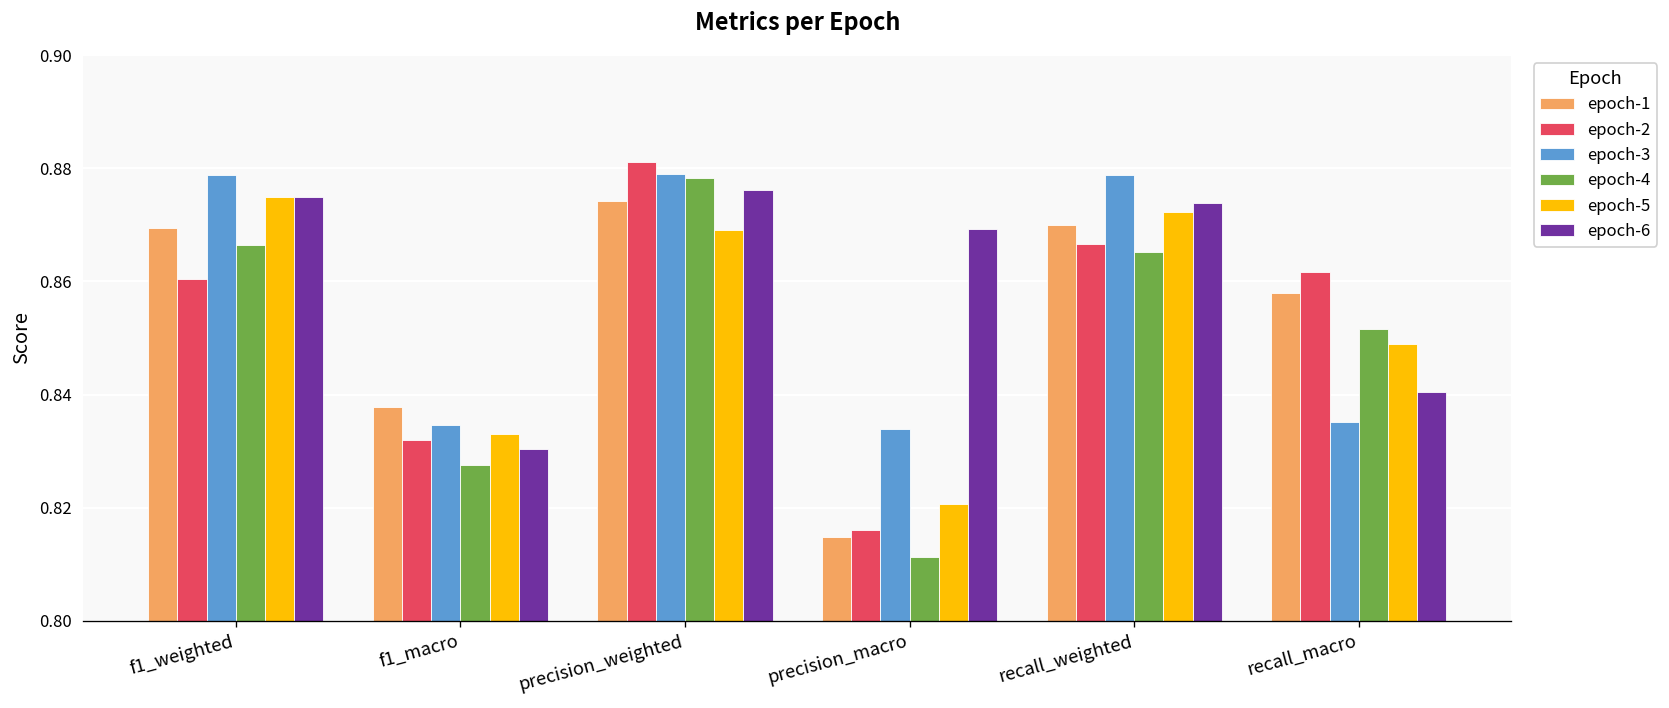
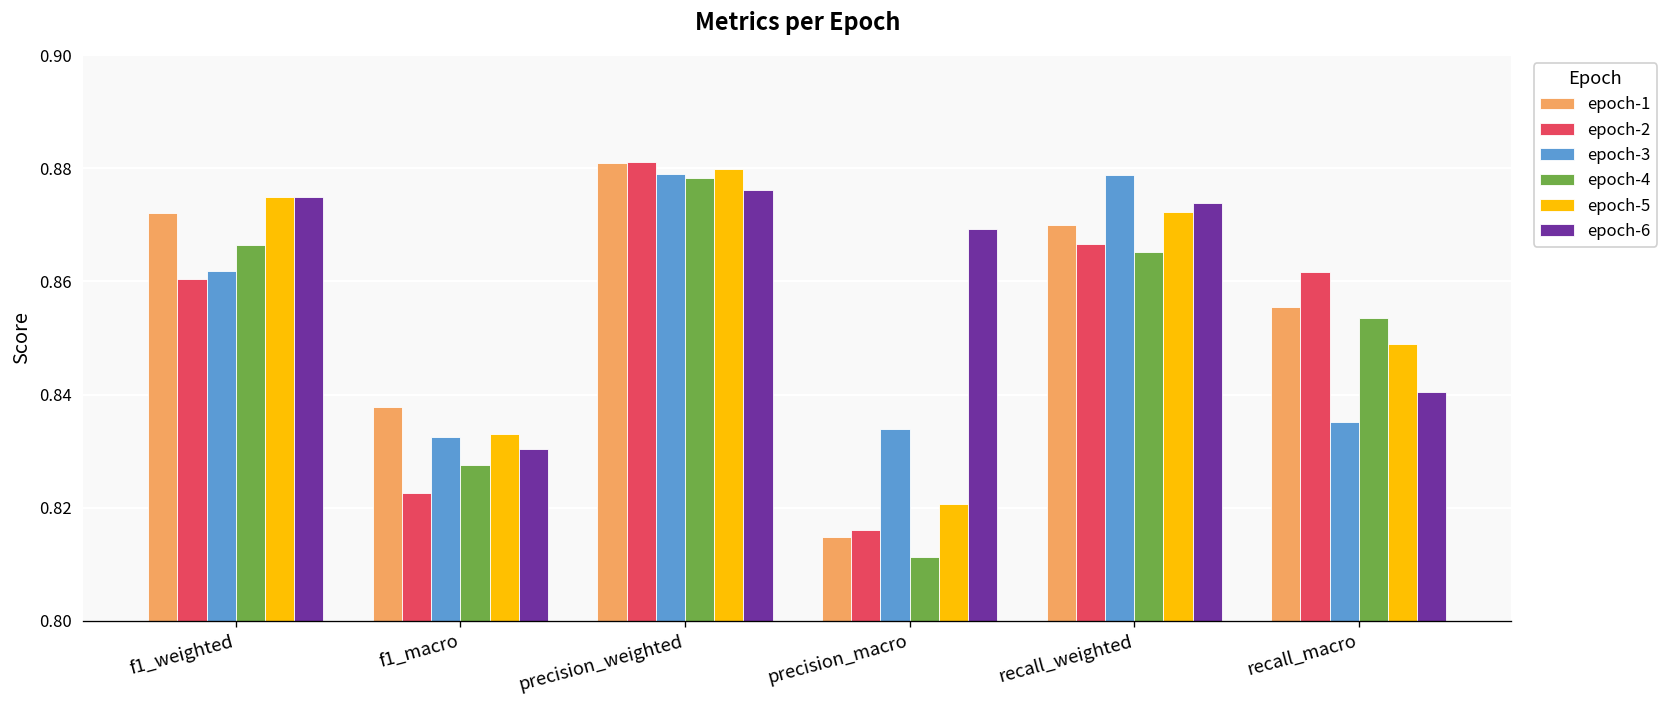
epoch-1, f1_weighted: 0.869 -> 0.872
epoch-3, f1_weighted: 0.879 -> 0.862
epoch-2, f1_macro: 0.832 -> 0.823
epoch-3, f1_macro: 0.835 -> 0.833
epoch-1, precision_weighted: 0.874 -> 0.881
epoch-5, precision_weighted: 0.869 -> 0.880
epoch-1, recall_macro: 0.858 -> 0.855
epoch-4, recall_macro: 0.852 -> 0.854
